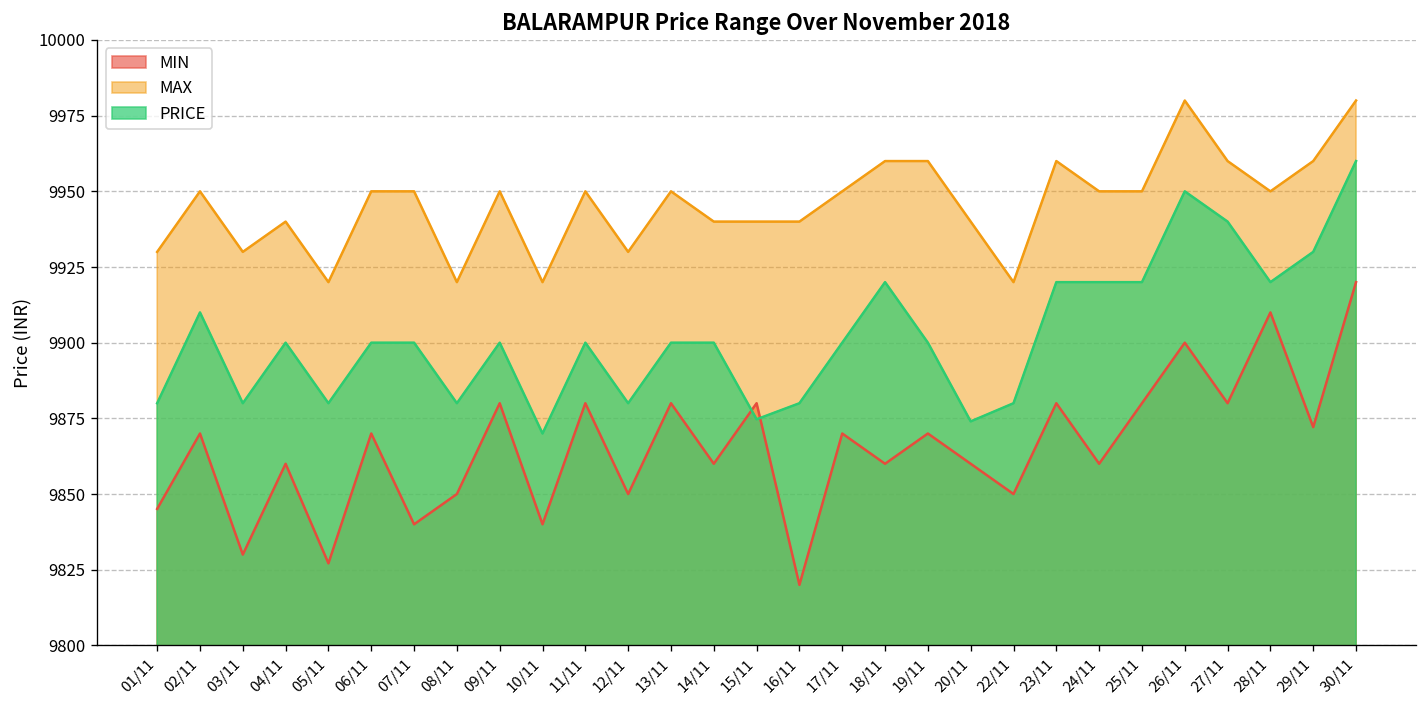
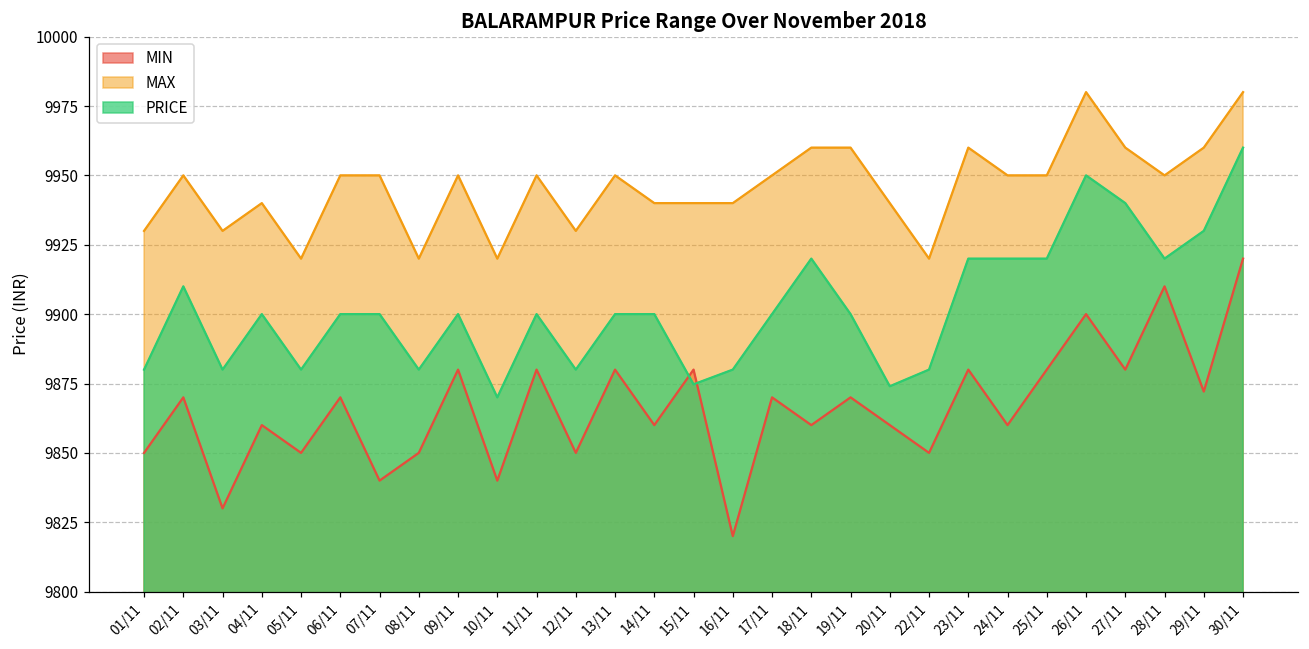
MIN, 01/11: 9845 -> 9850
MIN, 05/11: 9827 -> 9850
